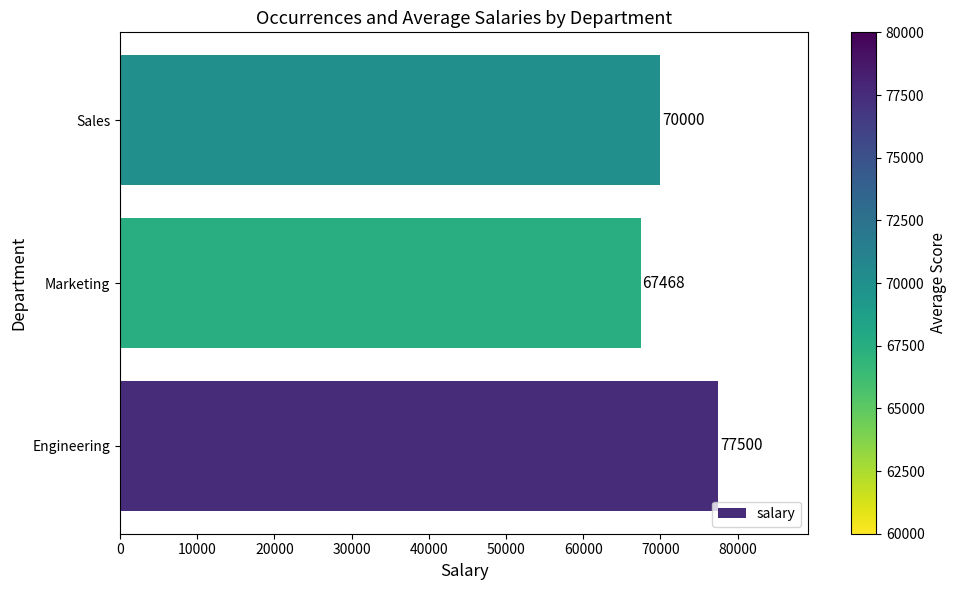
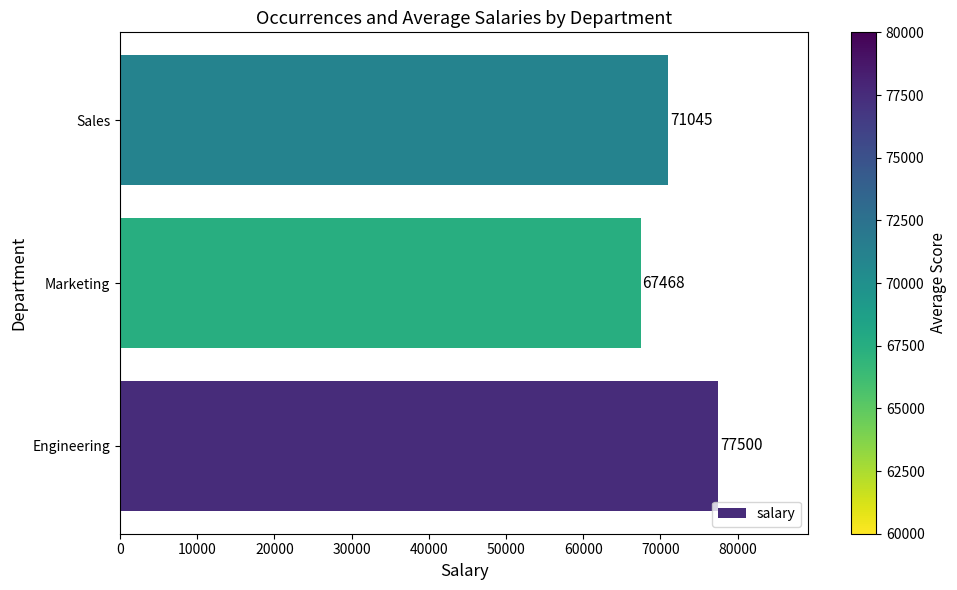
Sales: 70000 -> 71045
